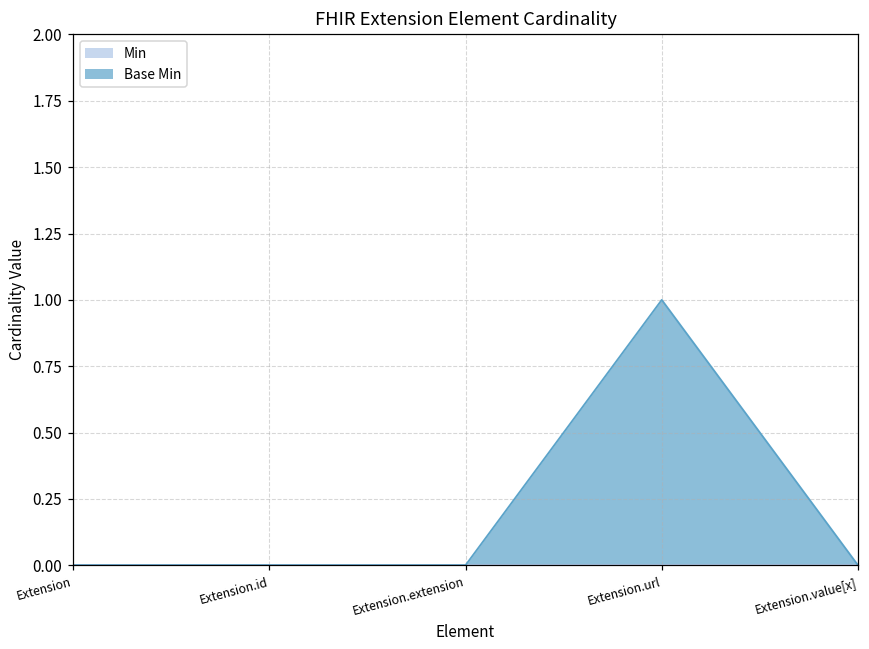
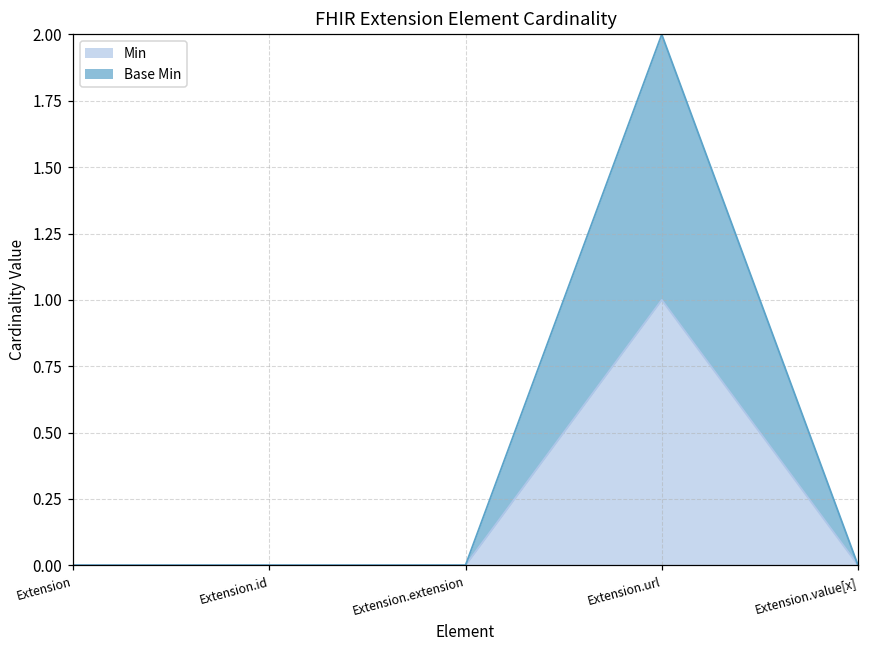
Min, Extension.url: 0 -> 1
